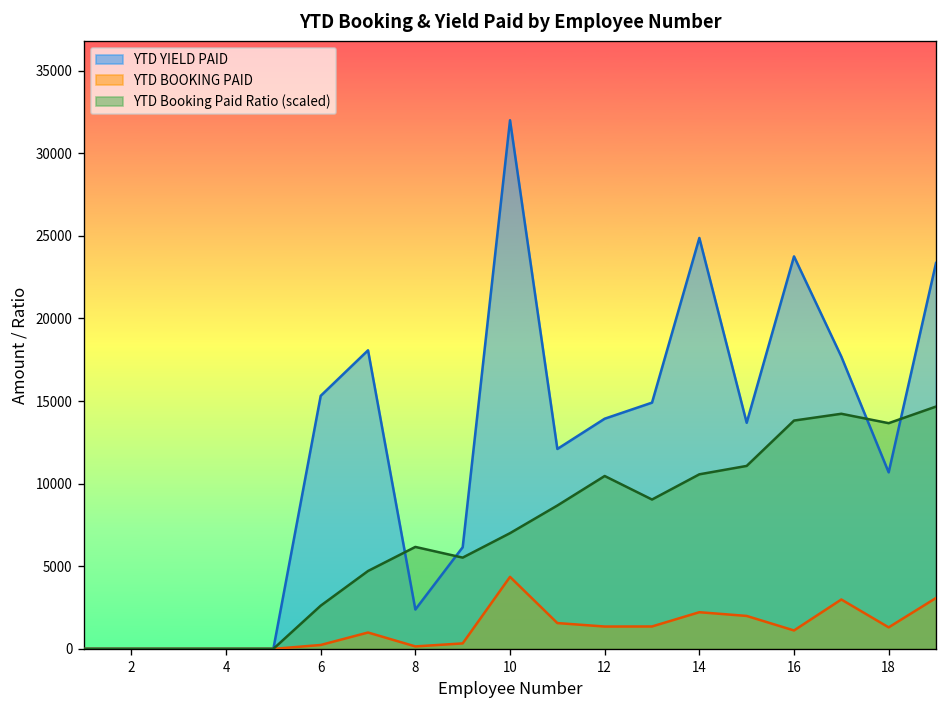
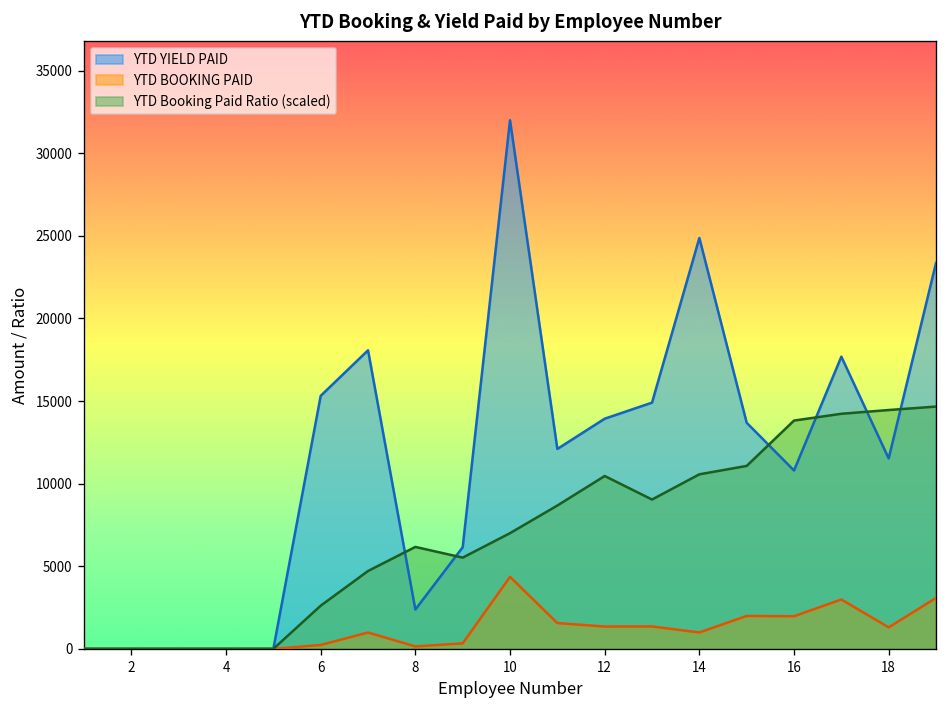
YTD BOOKING PAID, 14: 2200 -> 1000
YTD YIELD PAID, 16: 23800 -> 10800
YTD BOOKING PAID, 16: 1100 -> 2000
YTD YIELD PAID, 18: 10700 -> 11500
YTD Booking Paid Ratio (scaled), 18: 13700 -> 14500
